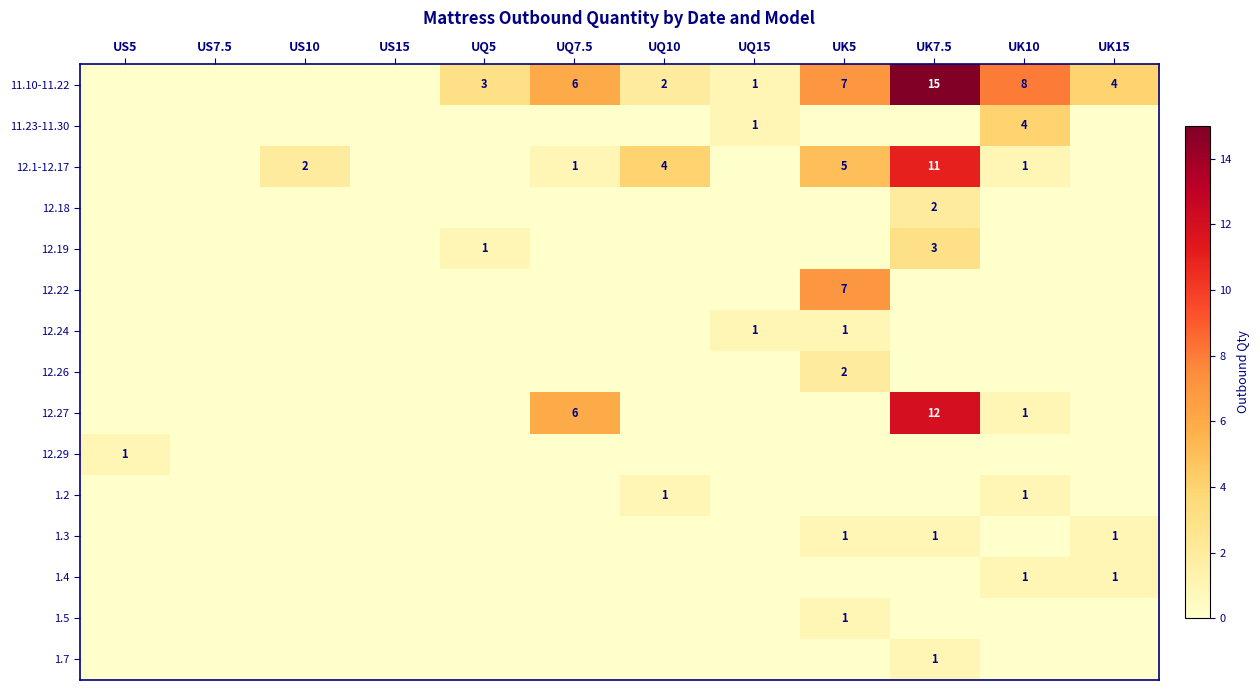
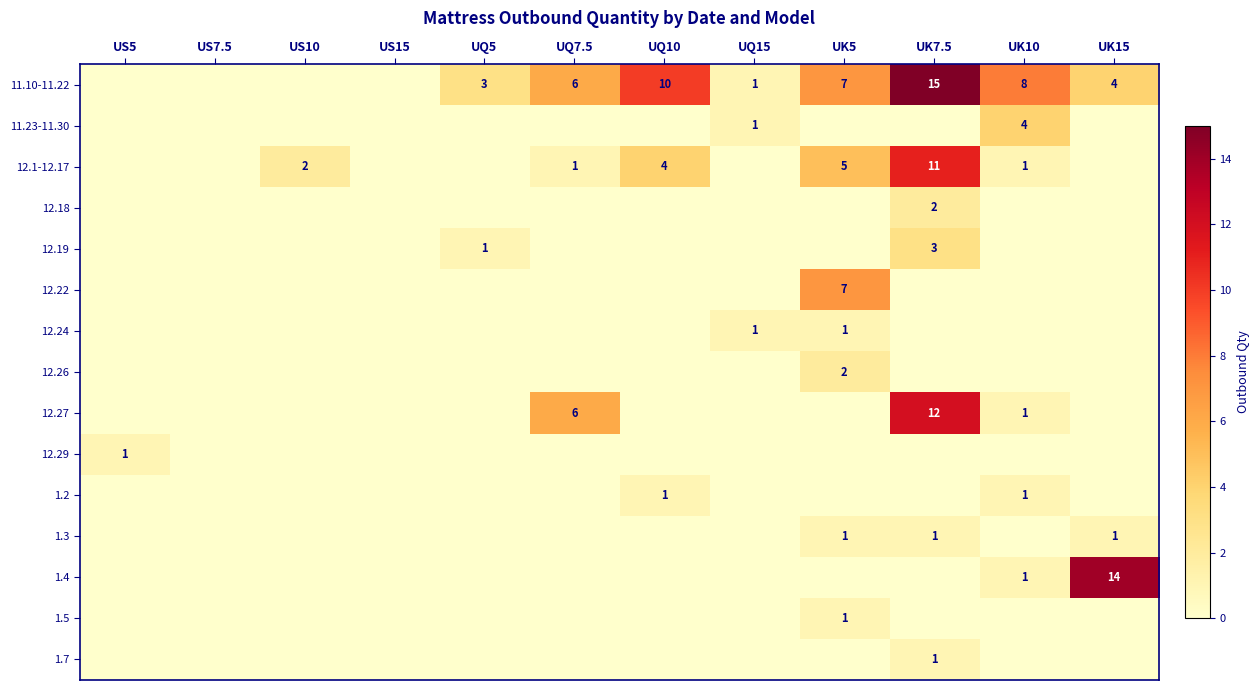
11.10-11.22, UQ10: 2 -> 10
1.4, UK15: 1 -> 14
